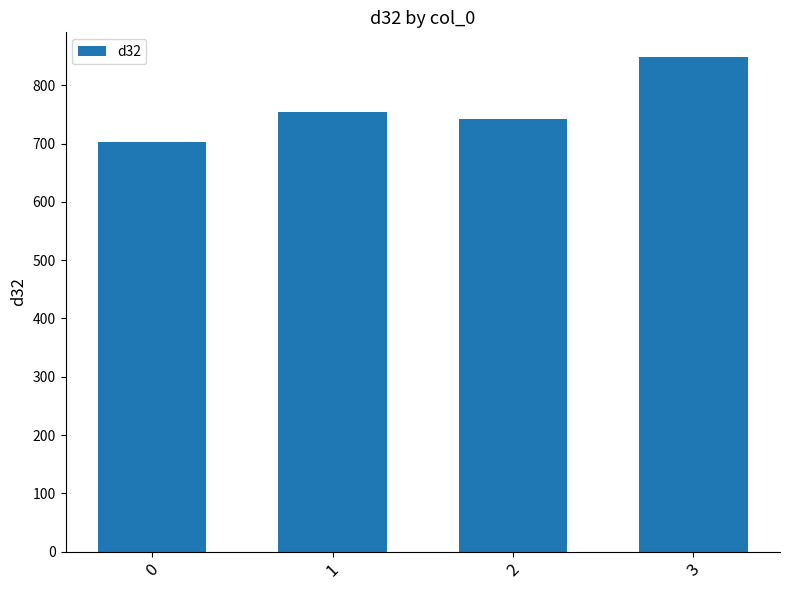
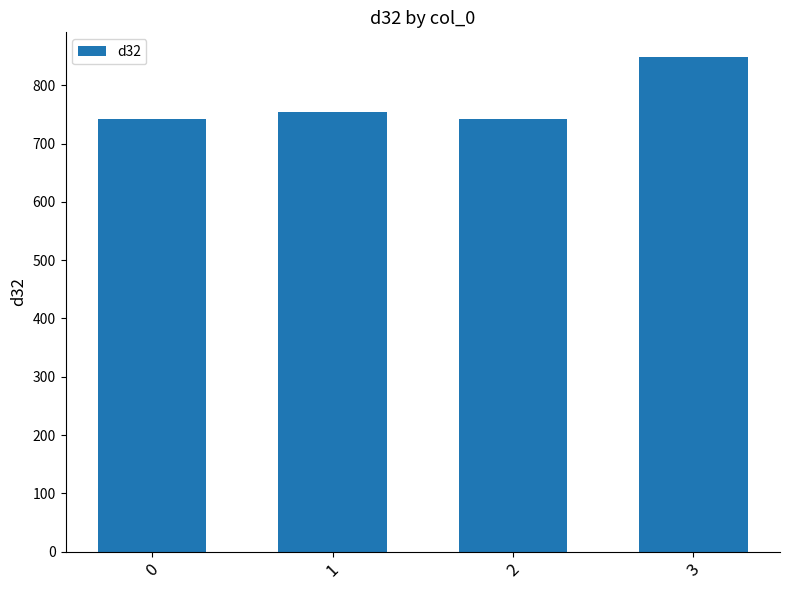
0: 700 -> 740
